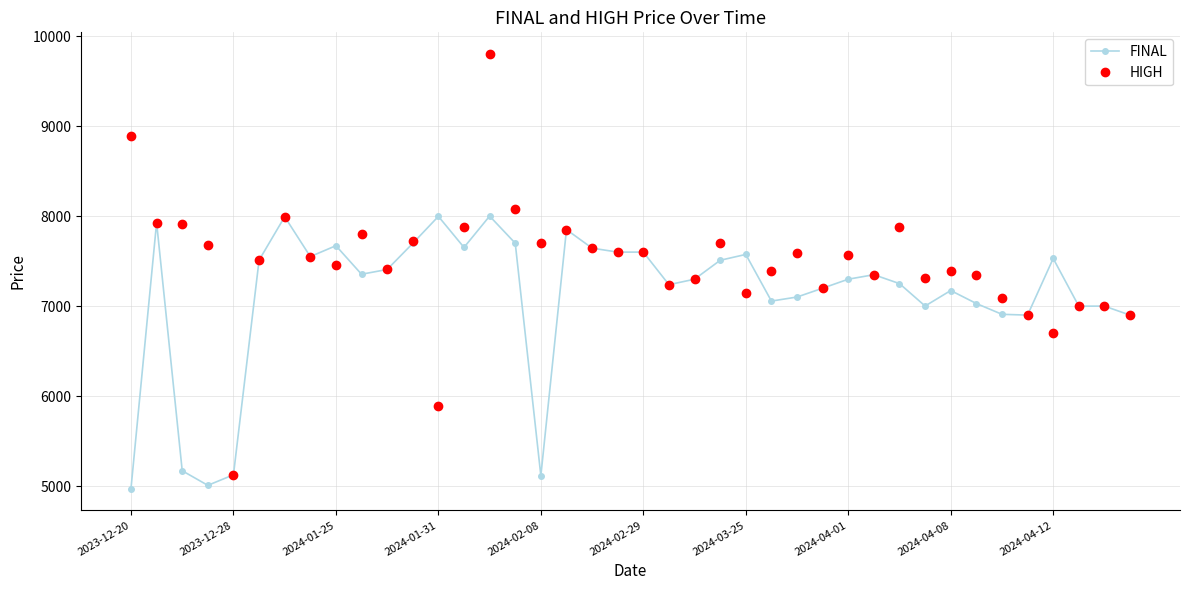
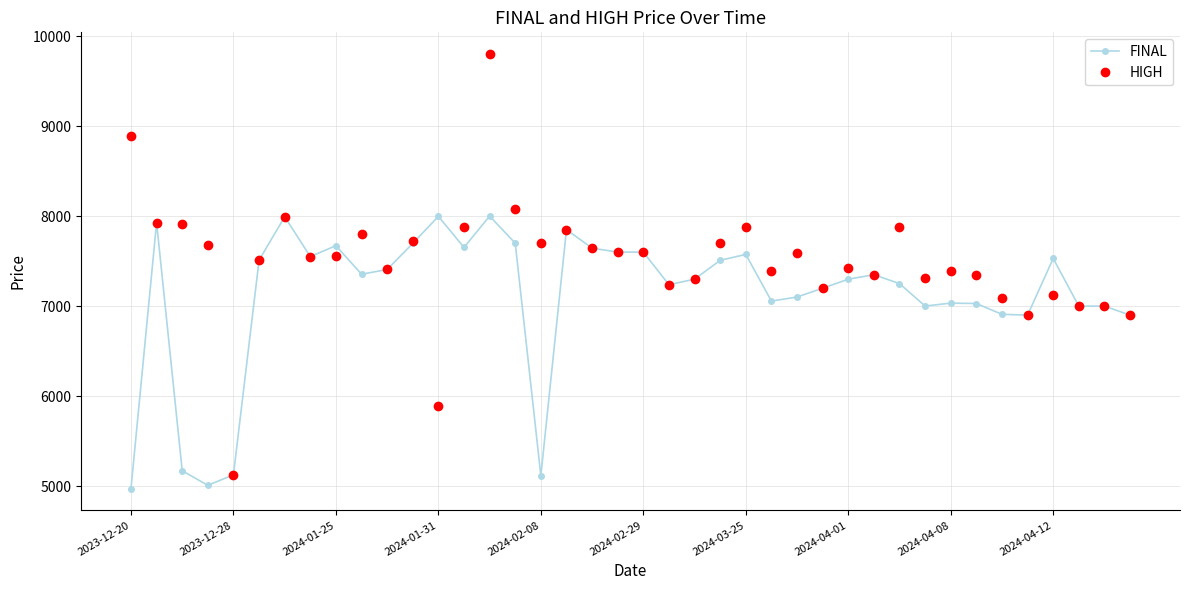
HIGH, 2024-01-25: 7500 -> 7600
HIGH, 2024-03-25: 7200 -> 7900
HIGH, 2024-04-01: 7600 -> 7400
FINAL, 2024-04-08: 7200 -> 7000
HIGH, 2024-04-12: 6700 -> 7100
